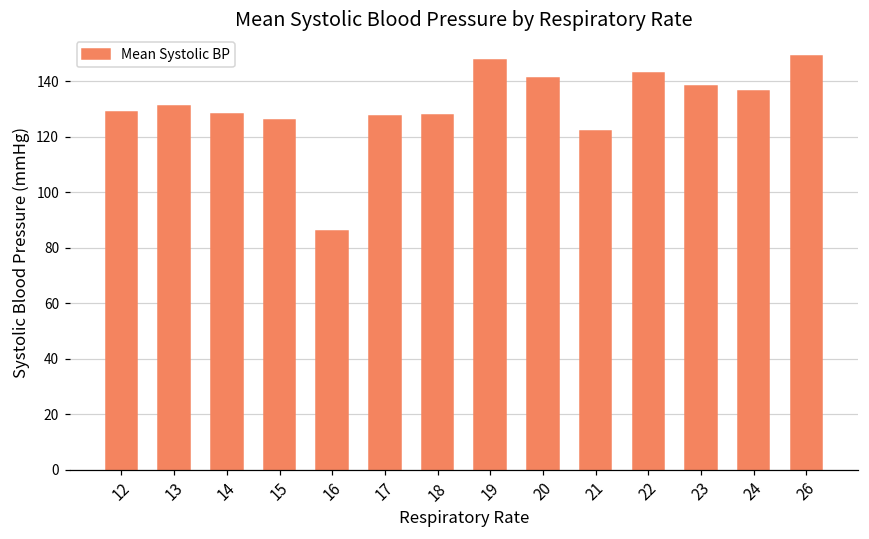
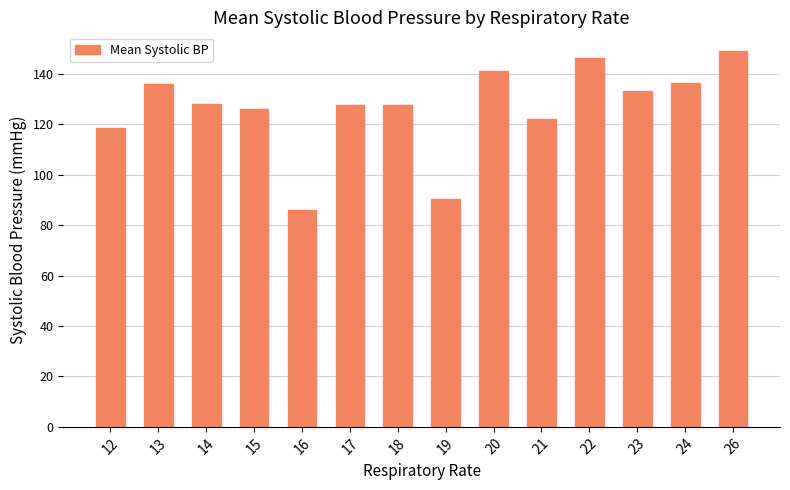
12: 129 -> 119
13: 131 -> 136
19: 148 -> 90
22: 143 -> 146
23: 138 -> 133
